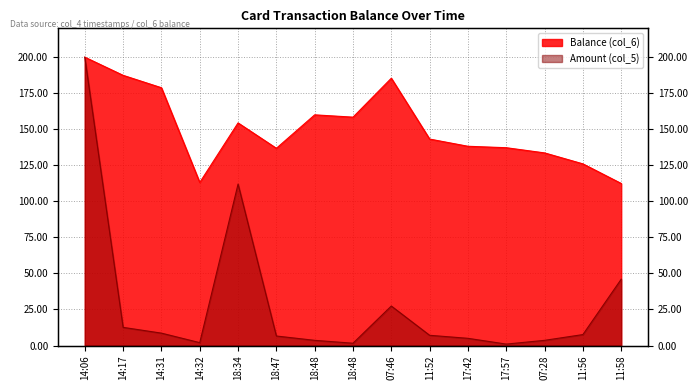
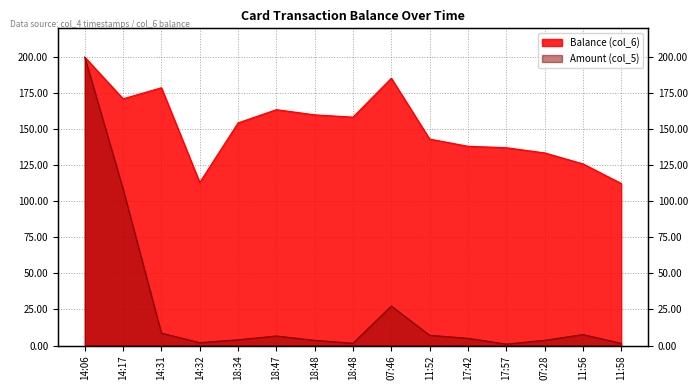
Balance (col_6), 14:17: 187 -> 171
Amount (col_5), 14:17: 13 -> 109
Amount (col_5), 18:34: 112 -> 4
Balance (col_6), 18:47: 137 -> 164
Amount (col_5), 11:58: 46 -> 2
